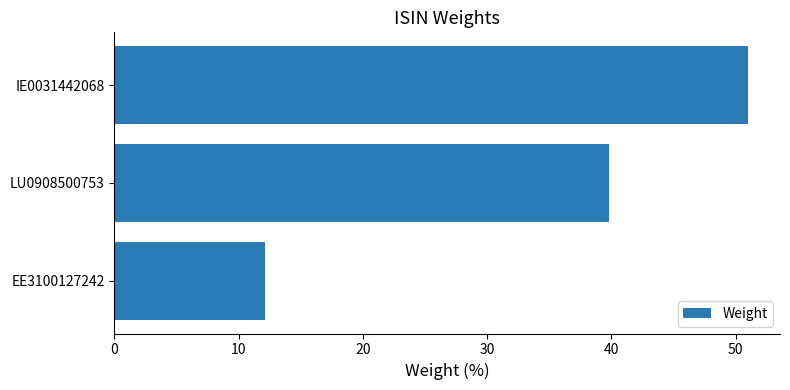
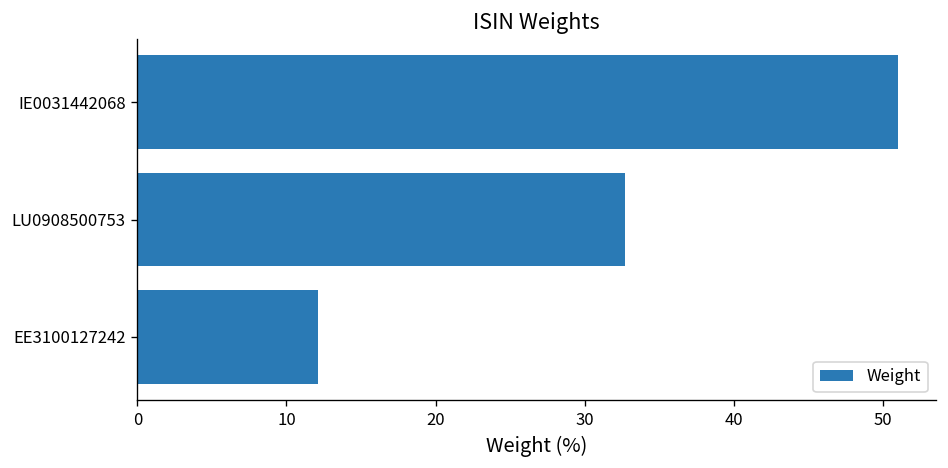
LU0908500753: 39.8 -> 32.7
